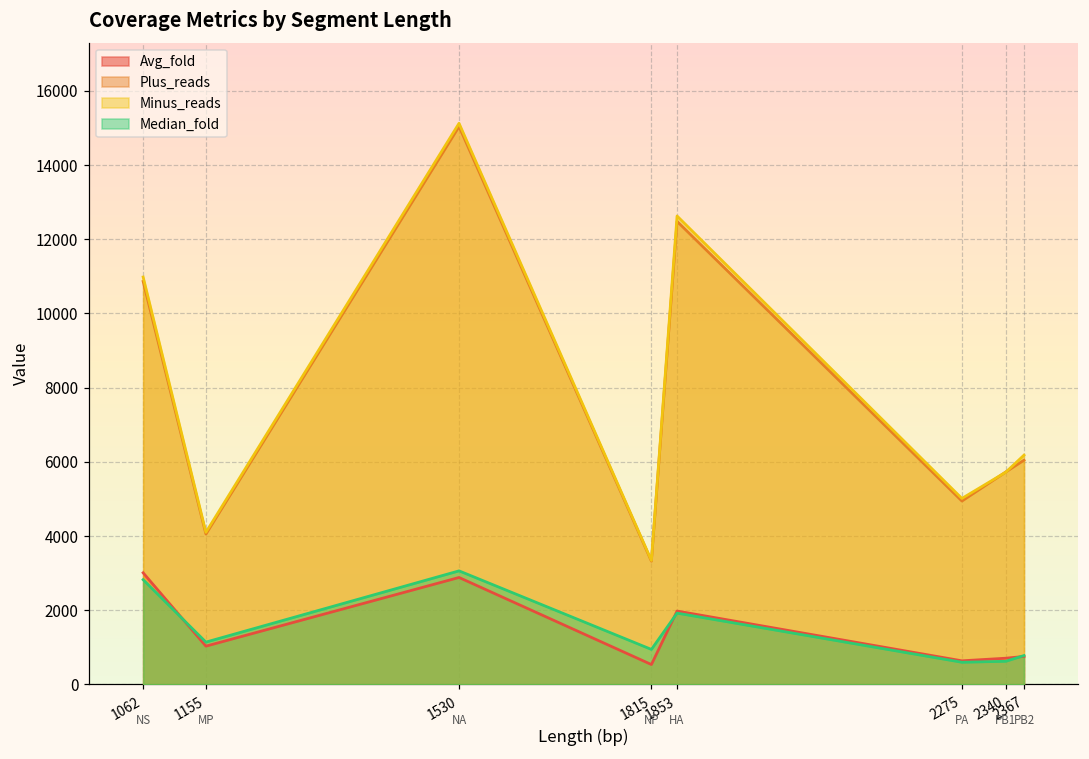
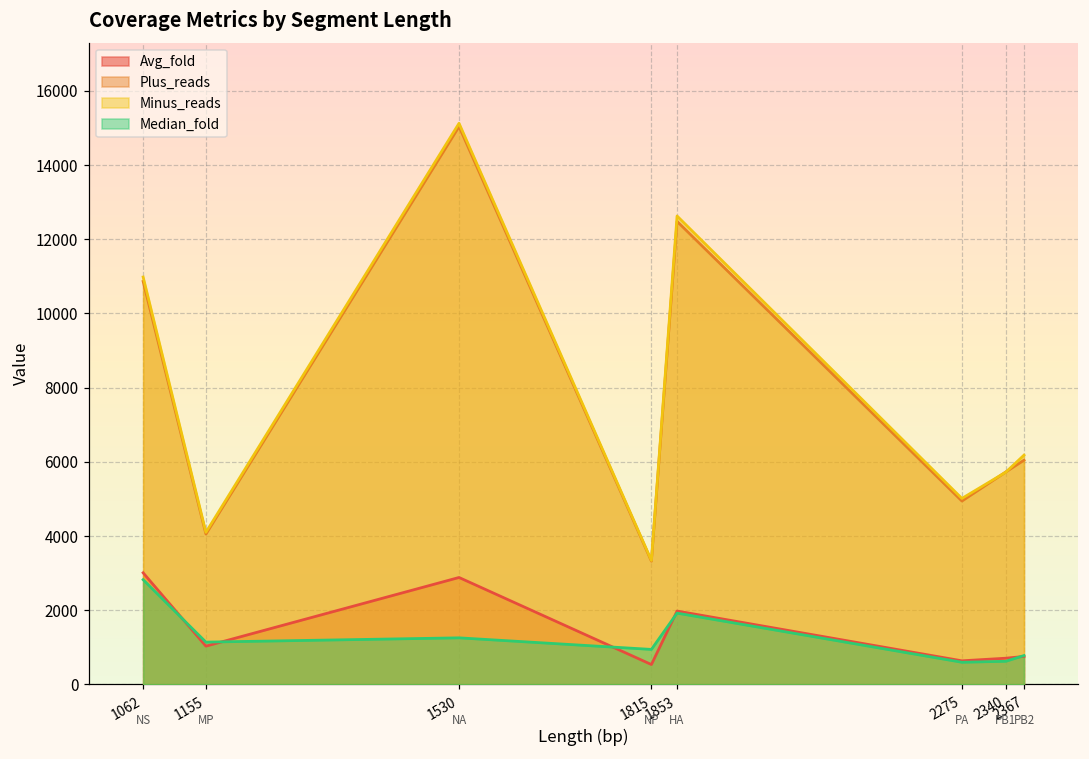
Median_fold, 1530: 3100 -> 1300
